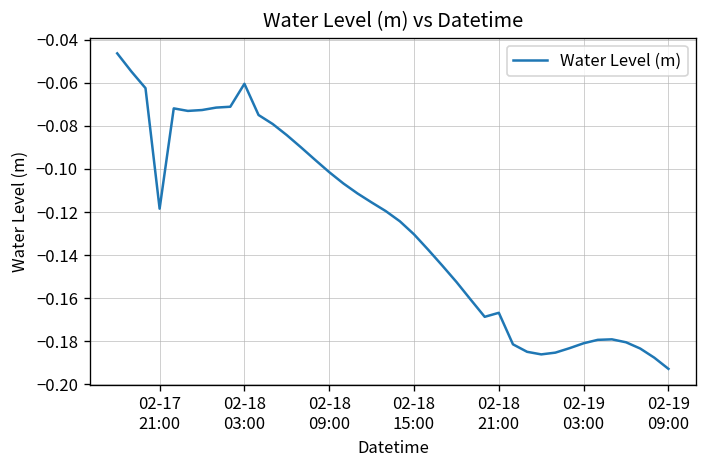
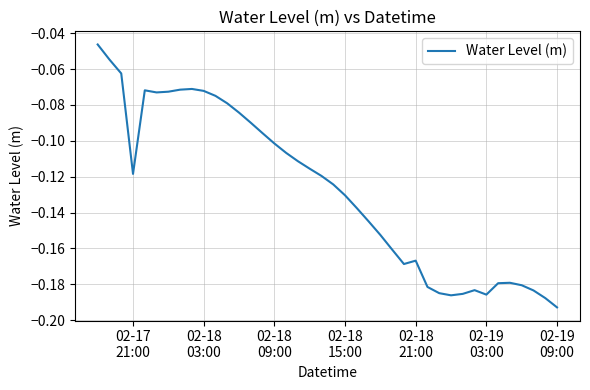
02-18 03:00: -0.060 -> -0.072
02-19 03:00: -0.181 -> -0.186
